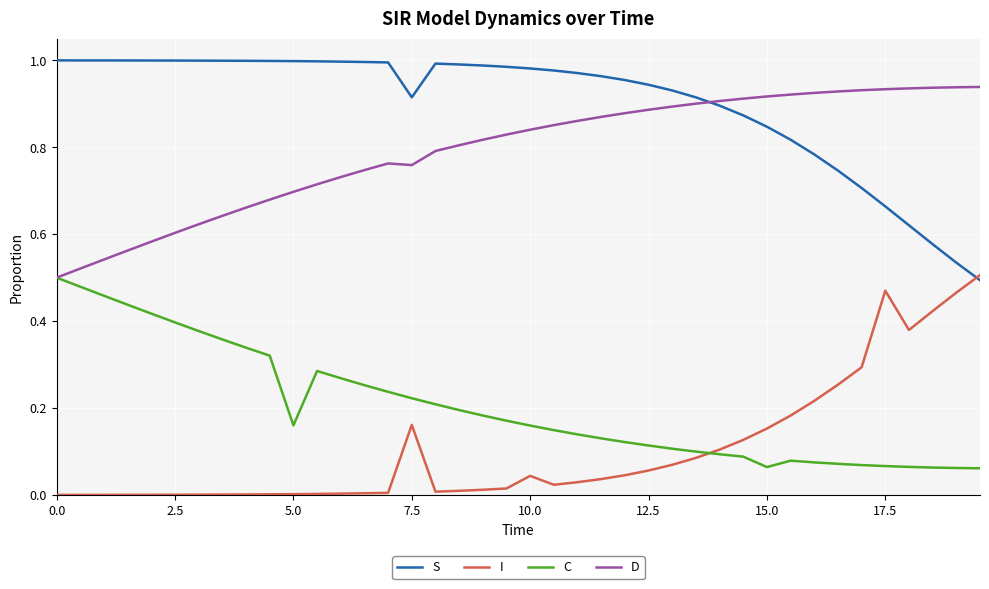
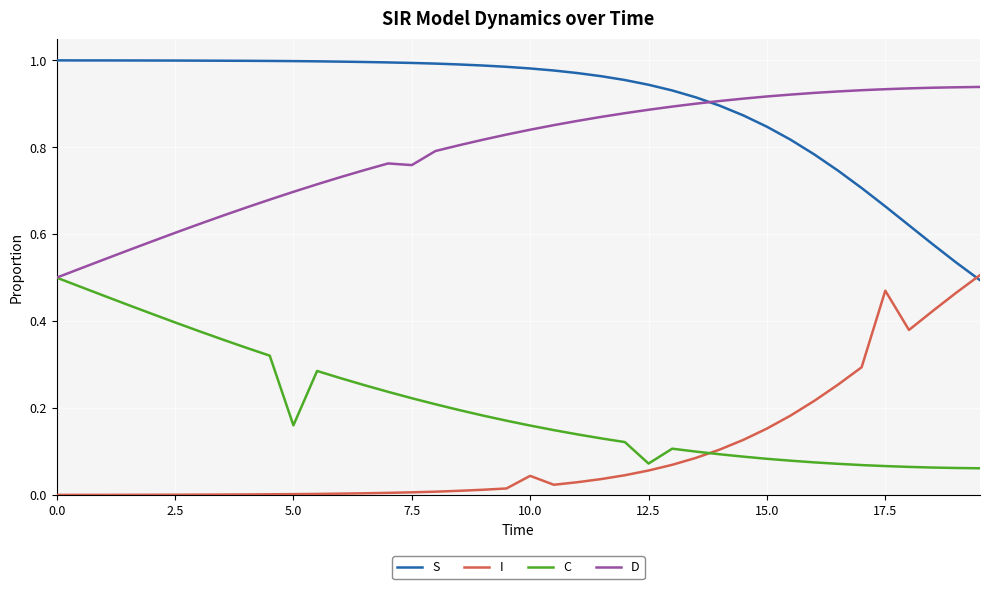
S, 7.5: 0.91 -> 0.99
I, 7.5: 0.16 -> 0.01
C, 12.5: 0.11 -> 0.07
C, 15.0: 0.06 -> 0.08
